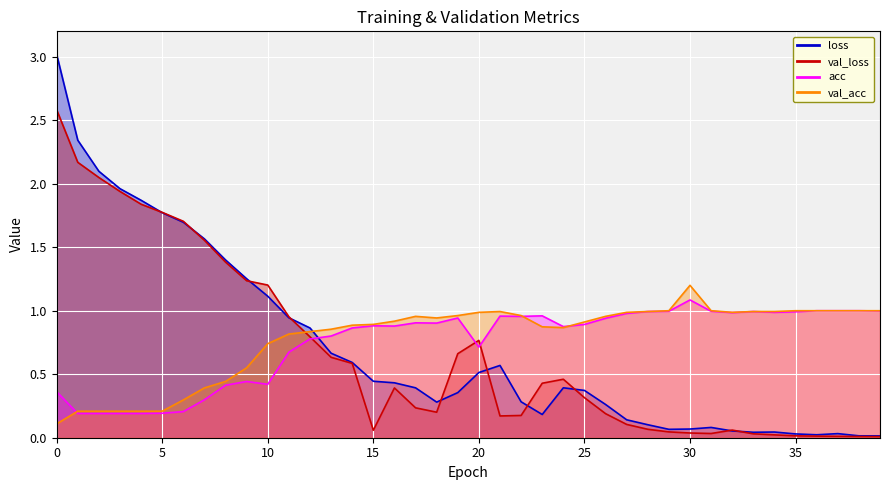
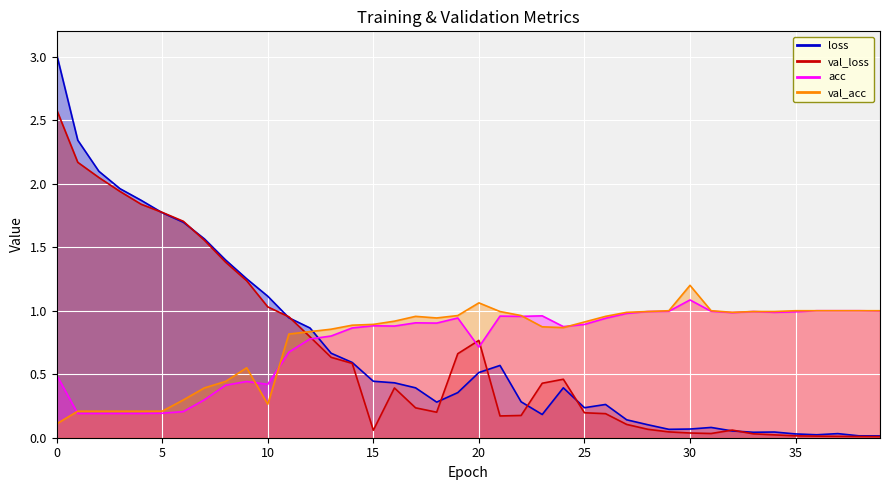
acc, 0: 0.36 -> 0.49
val_loss, 10: 1.20 -> 1.03
val_acc, 10: 0.74 -> 0.26
val_acc, 20: 0.99 -> 1.06
loss, 25: 0.37 -> 0.24
val_loss, 25: 0.32 -> 0.20
